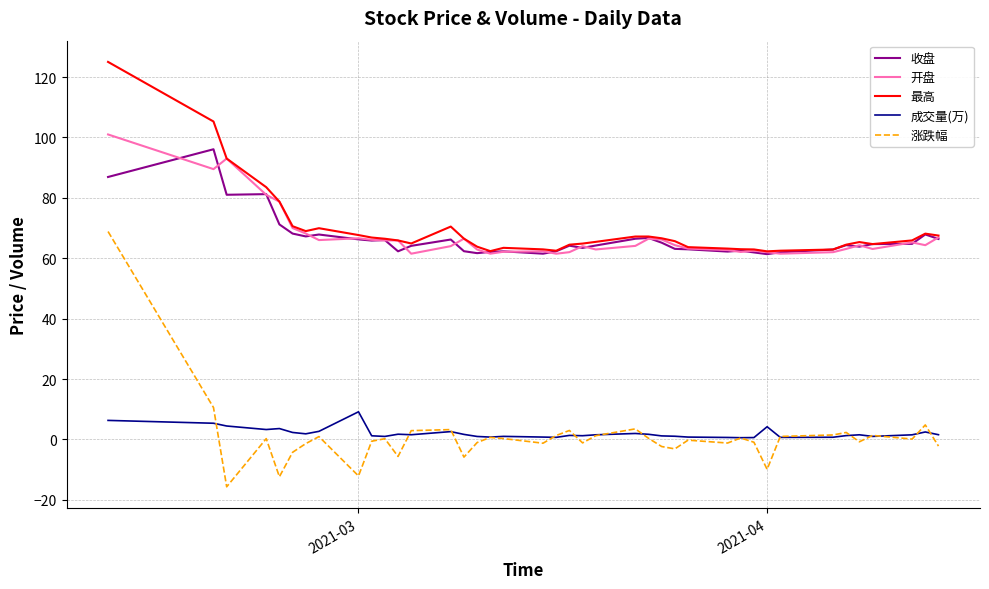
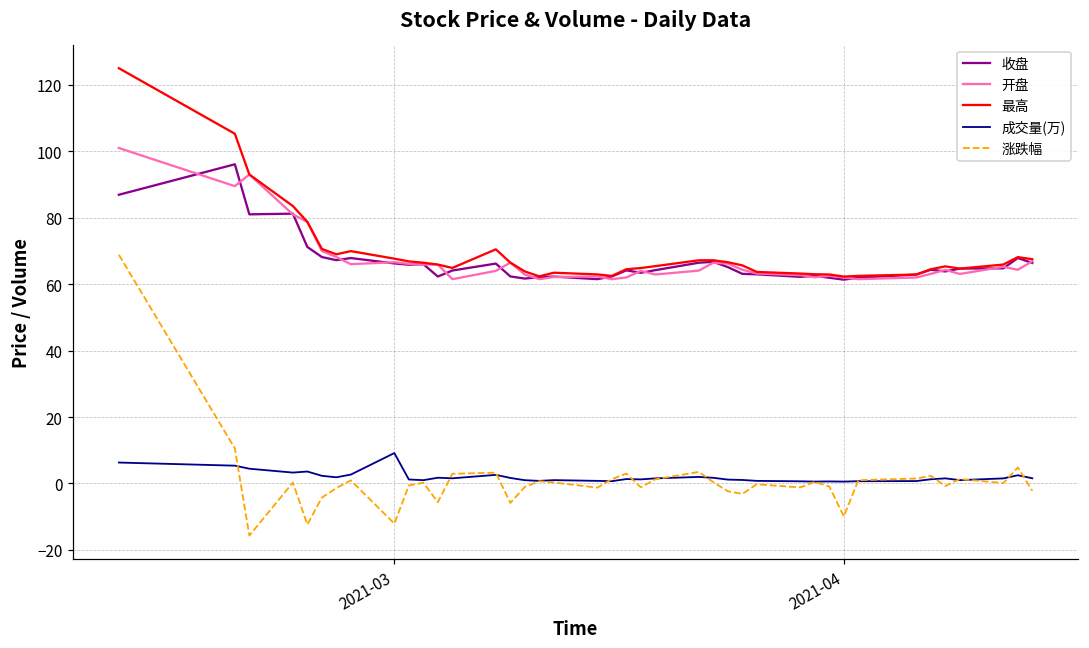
成交量(万), 2021-04: 4 -> 1
